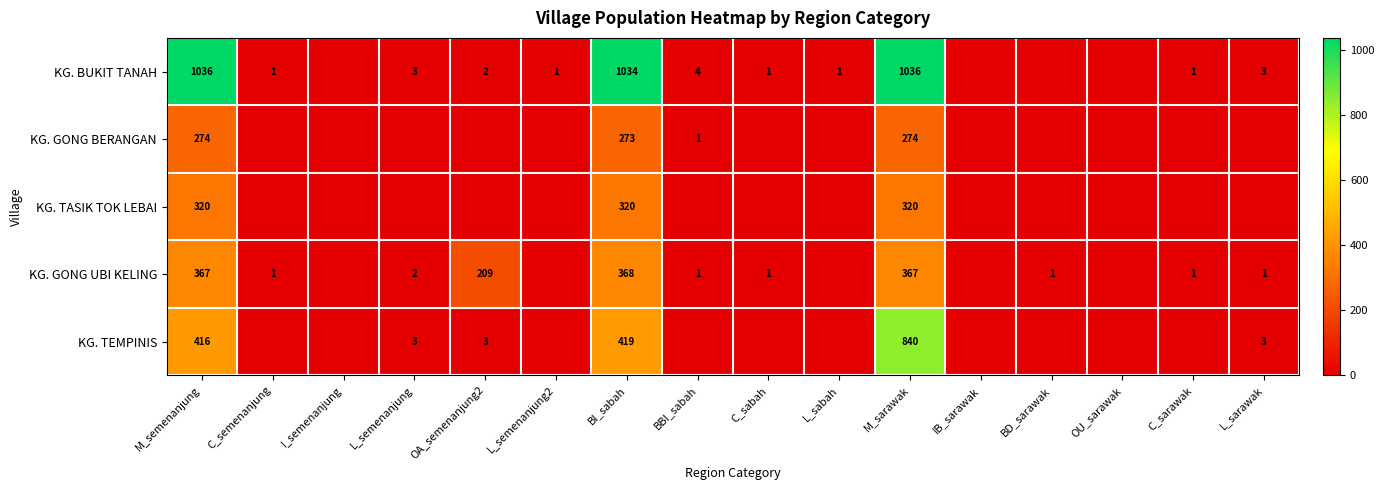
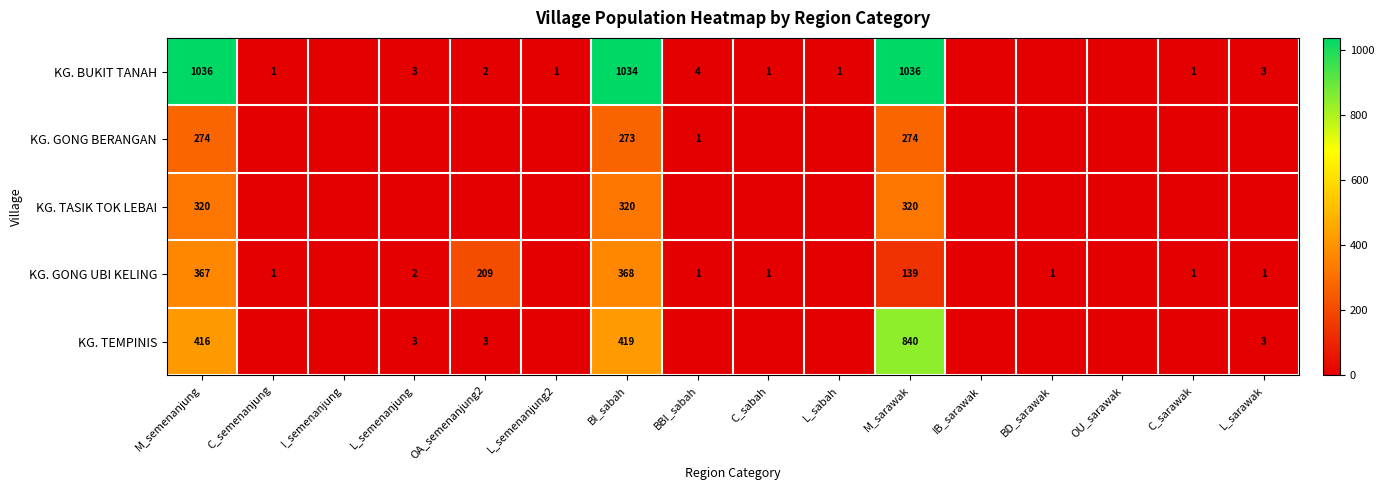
KG. GONG UBI KELING, M_sarawak: 367 -> 139
